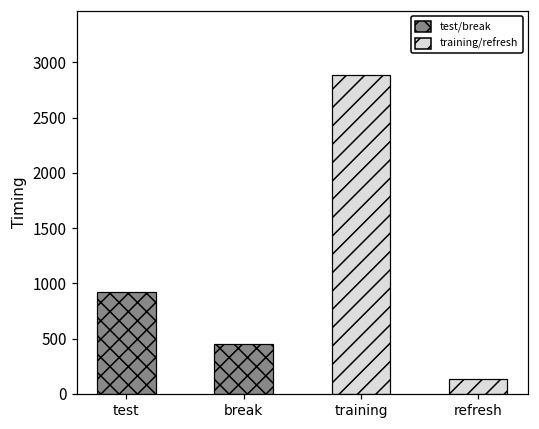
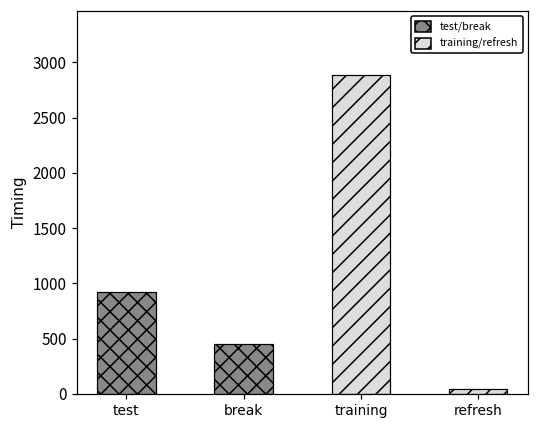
refresh: 130 -> 50
